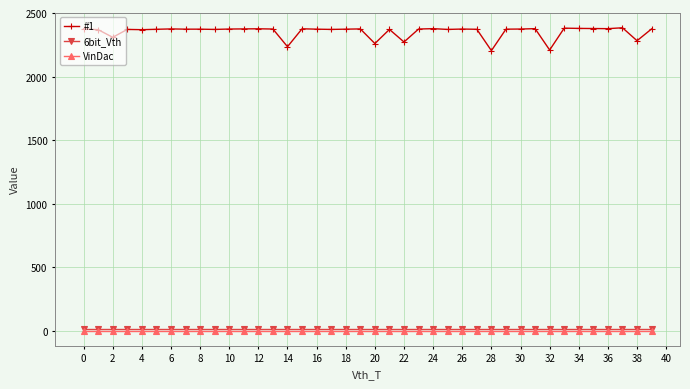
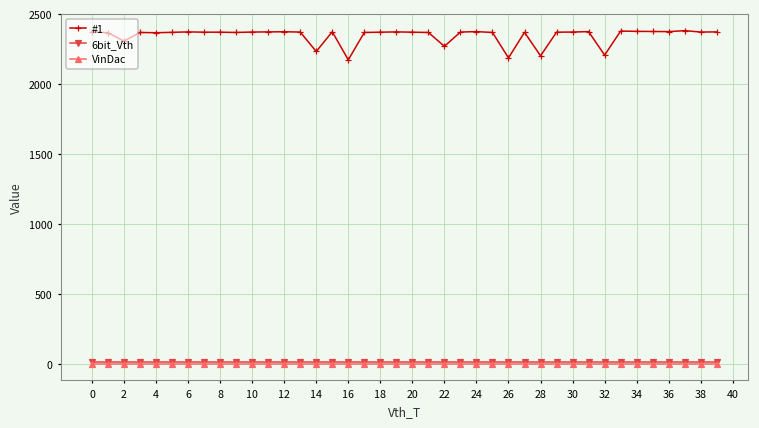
#1, 16: 2370 -> 2180
#1, 20: 2260 -> 2370
#1, 26: 2370 -> 2190
#1, 38: 2280 -> 2370
